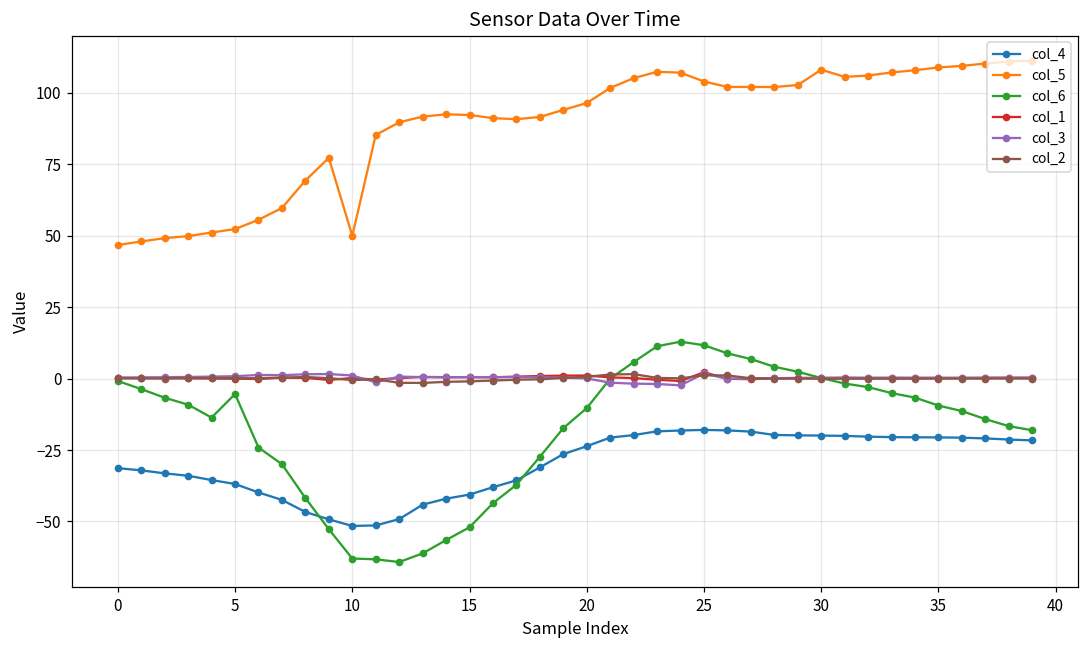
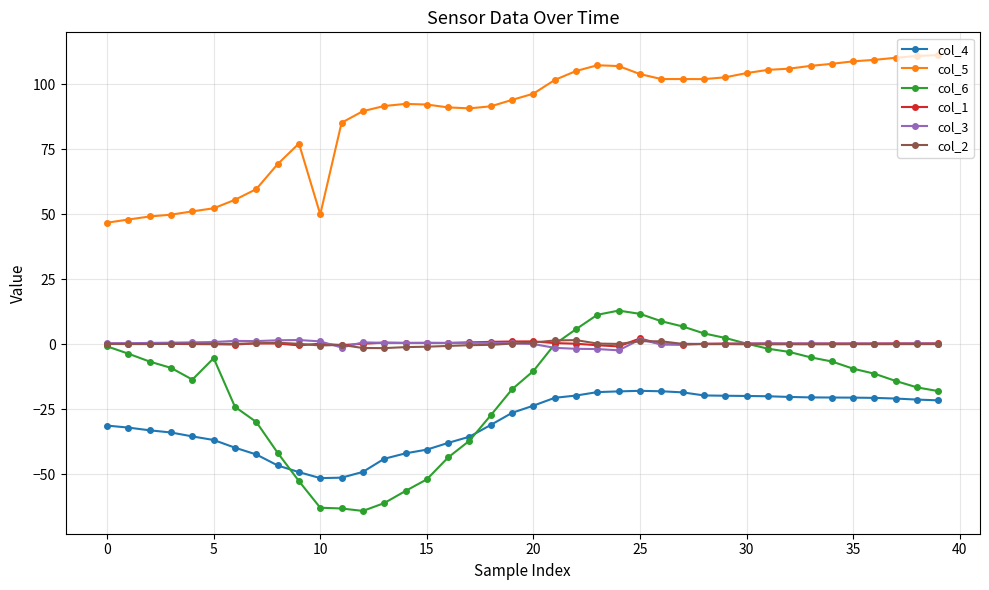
col_5, 30: 108 -> 104
